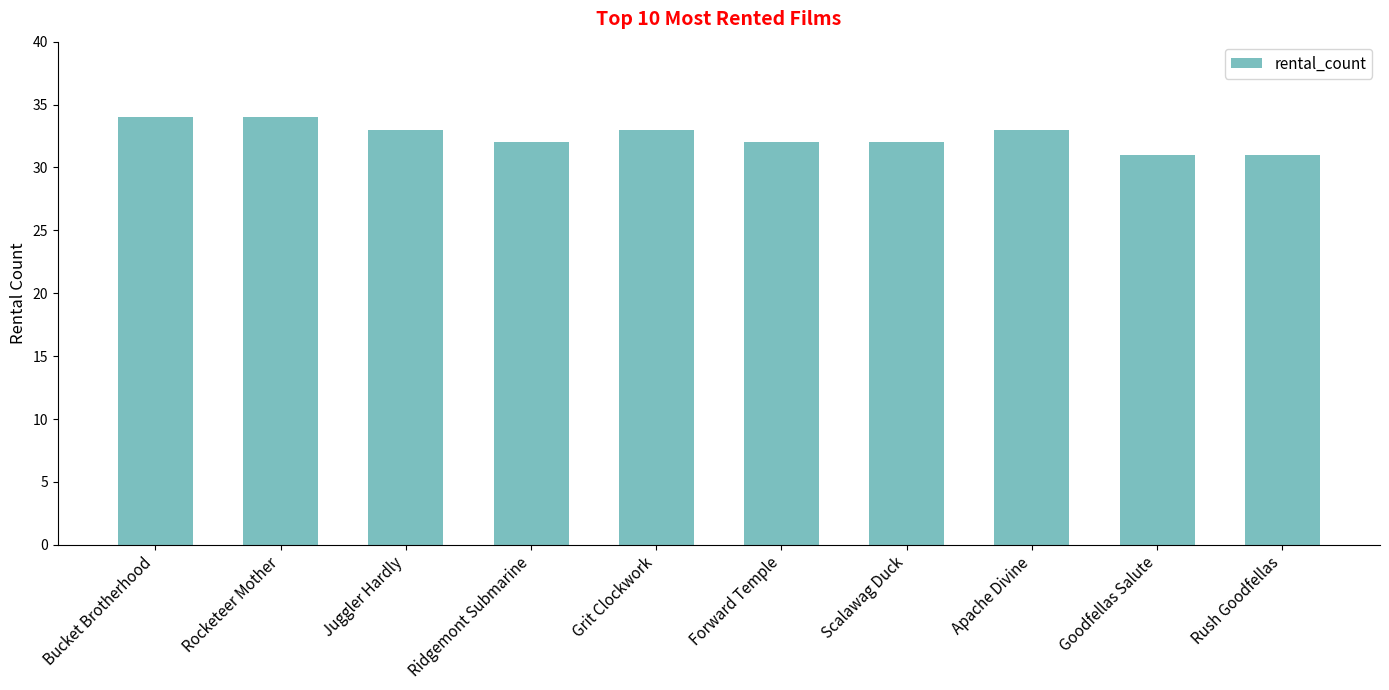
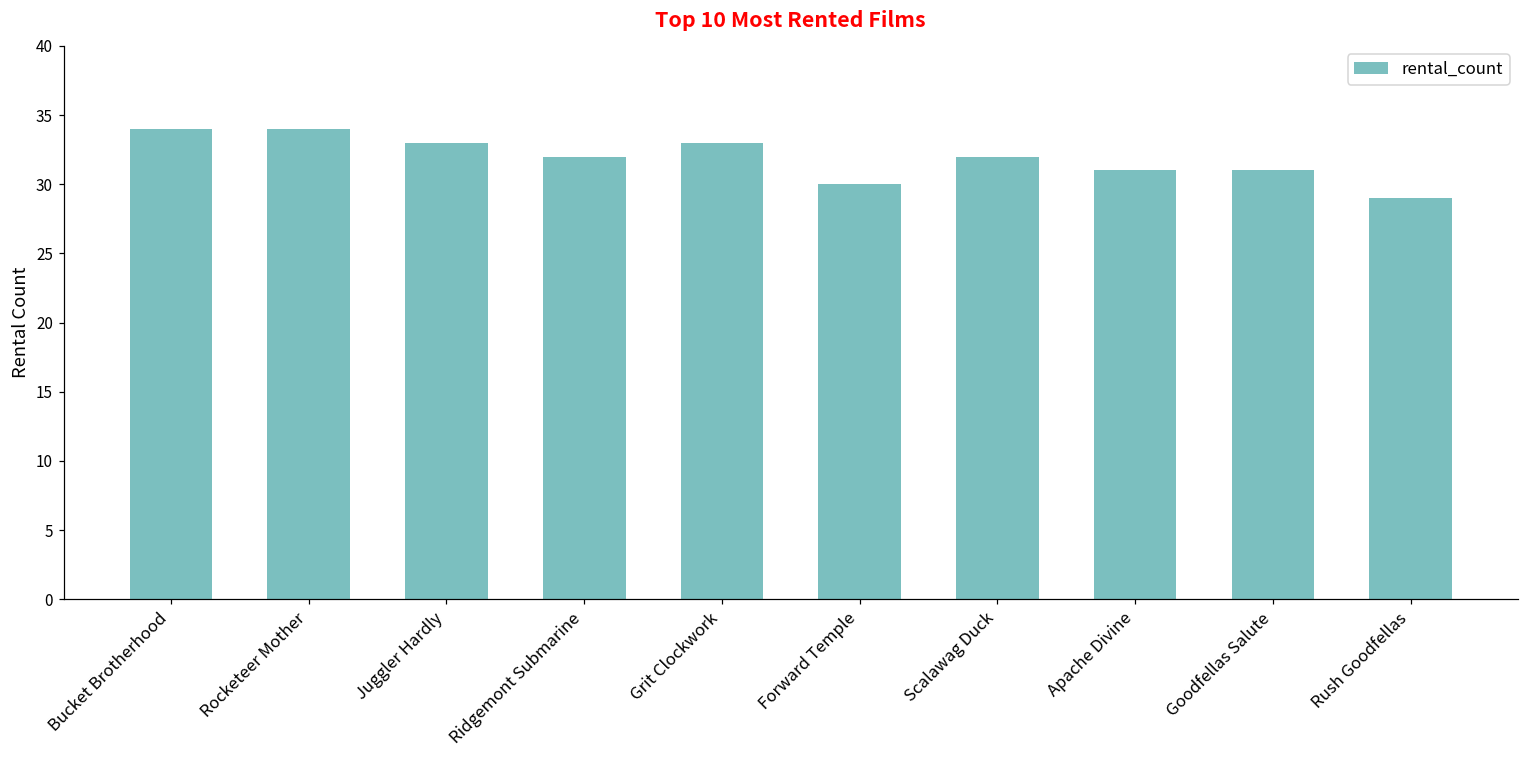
Forward Temple: 32 -> 30
Apache Divine: 33 -> 31
Rush Goodfellas: 31 -> 29
